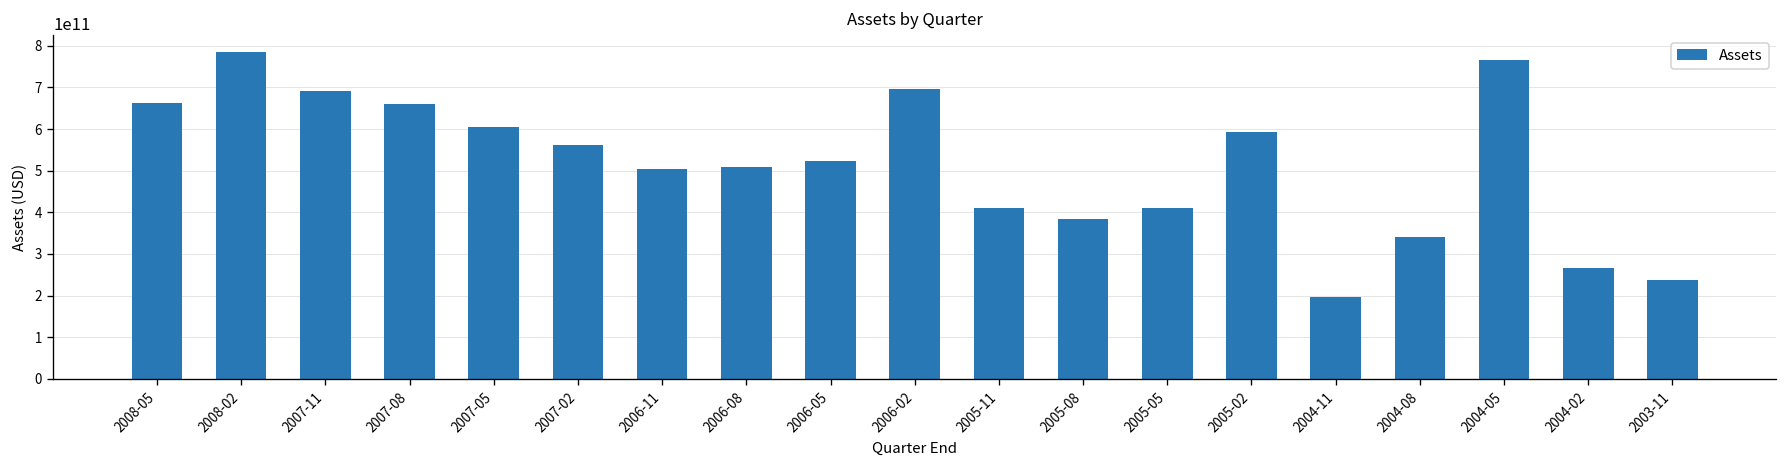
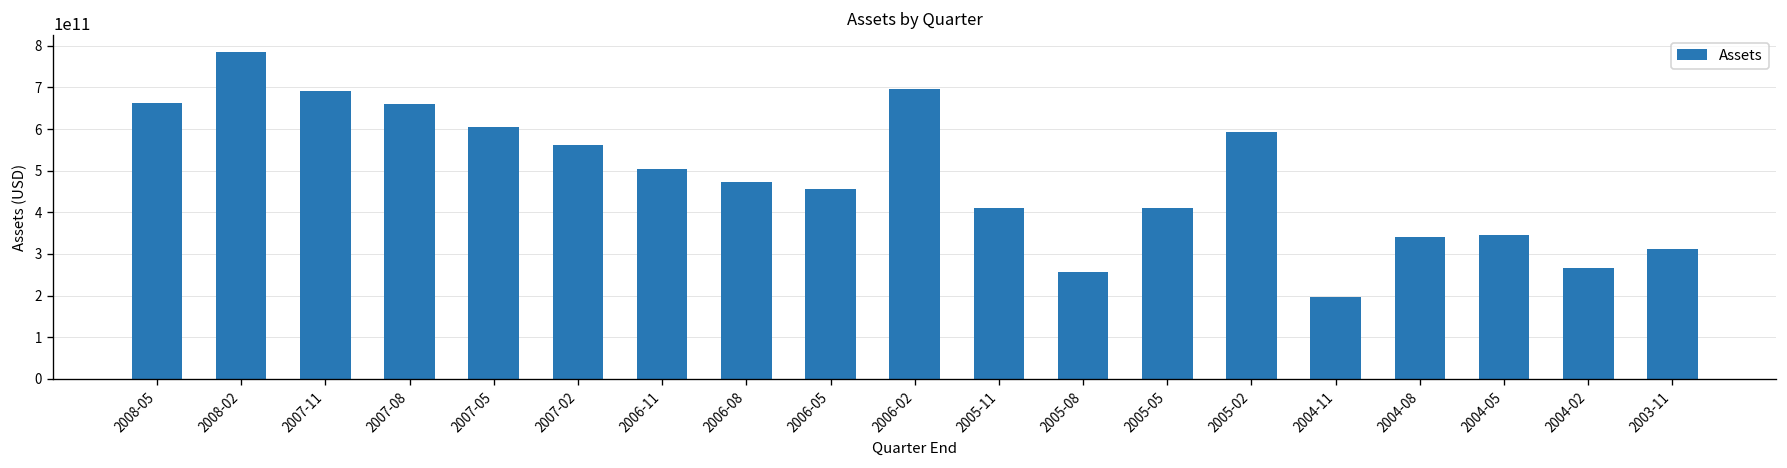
2006-08: 510000000000 -> 470000000000
2006-05: 520000000000 -> 460000000000
2005-08: 380000000000 -> 260000000000
2004-05: 760000000000 -> 350000000000
2003-11: 240000000000 -> 310000000000
